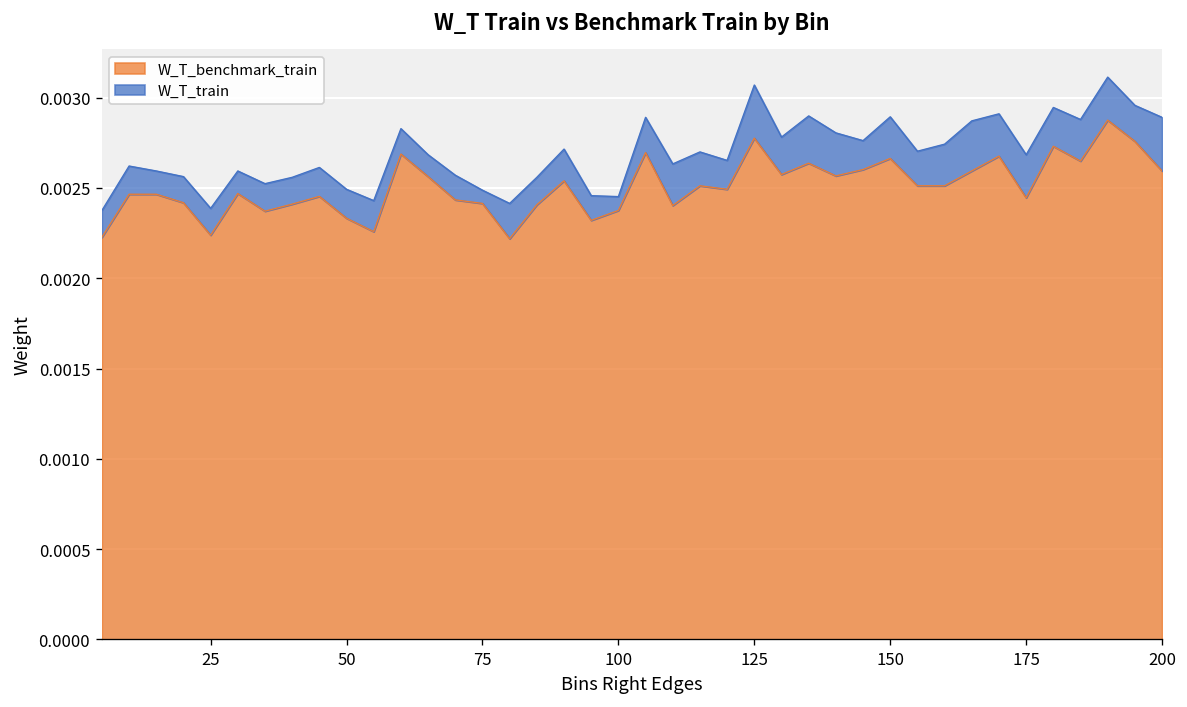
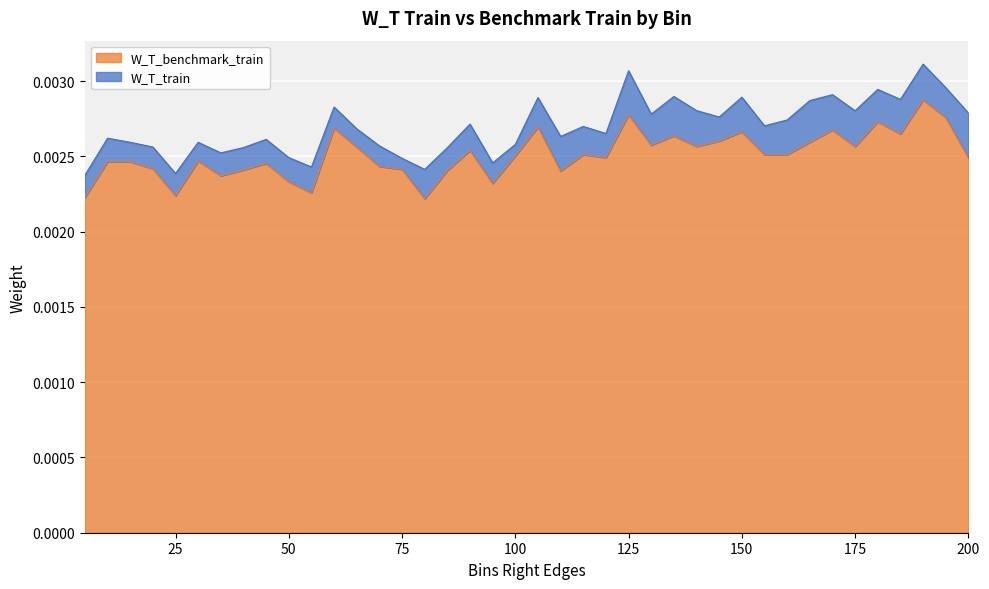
W_T_benchmark_train, 100: 0.00238 -> 0.00250
W_T_benchmark_train, 175: 0.00245 -> 0.00257
W_T_benchmark_train, 200: 0.00259 -> 0.00249
